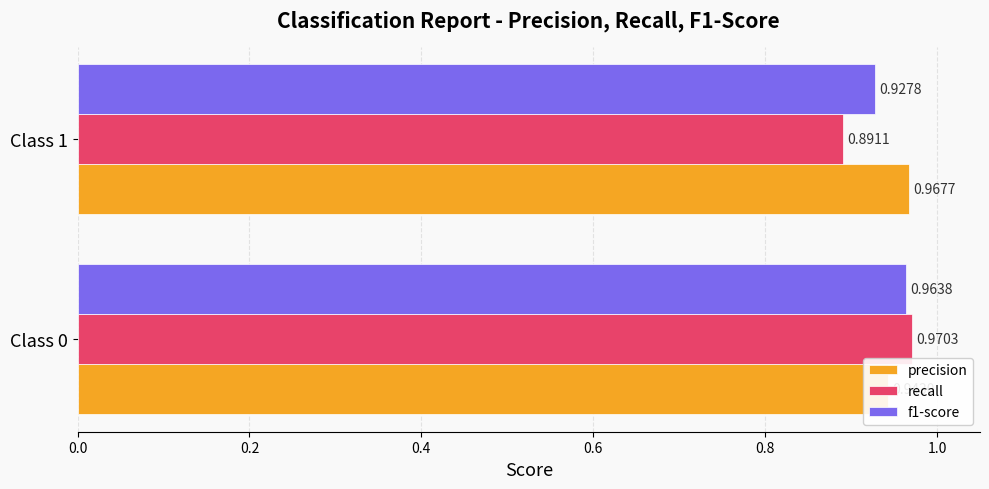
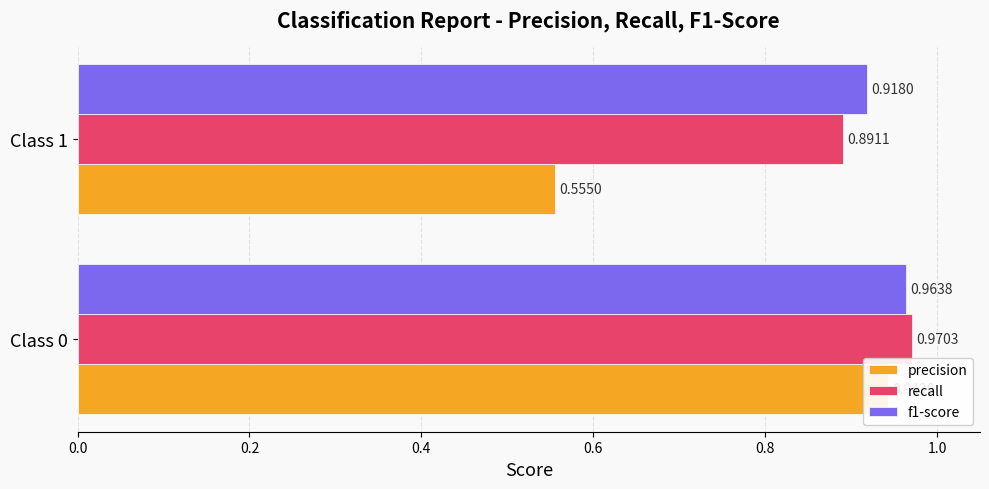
f1-score, Class 1: 0.9278 -> 0.9180
precision, Class 1: 0.9677 -> 0.5550
